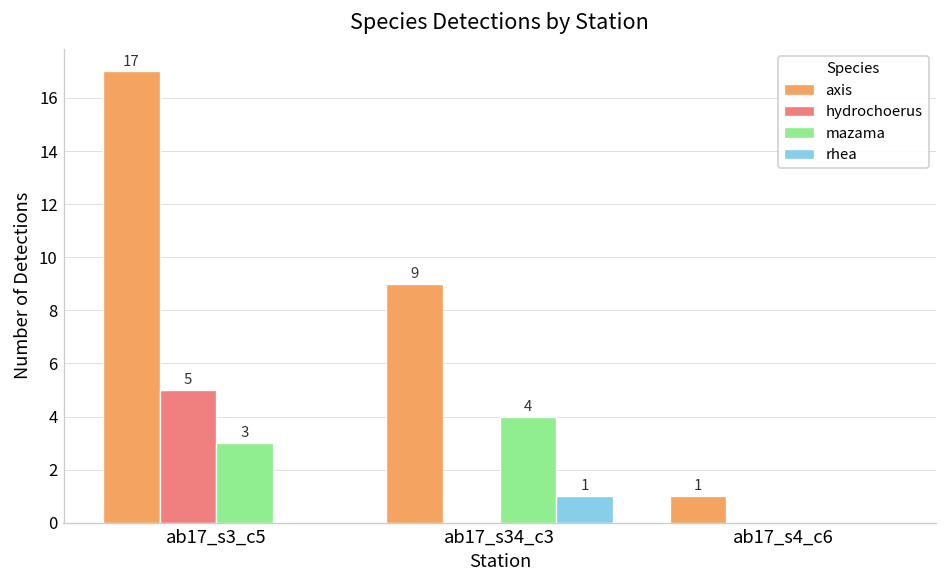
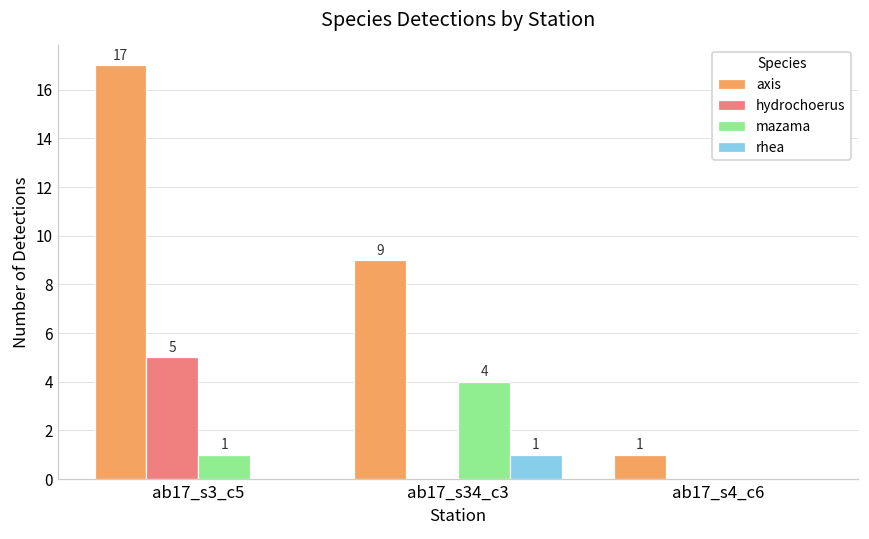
mazama, ab17_s3_c5: 3 -> 1
